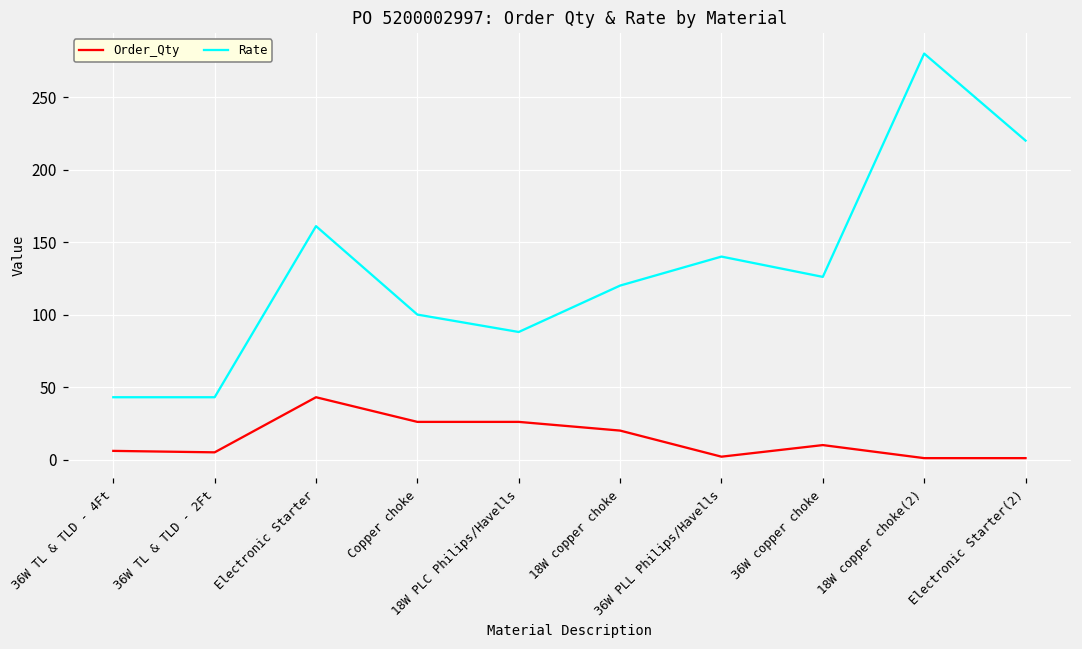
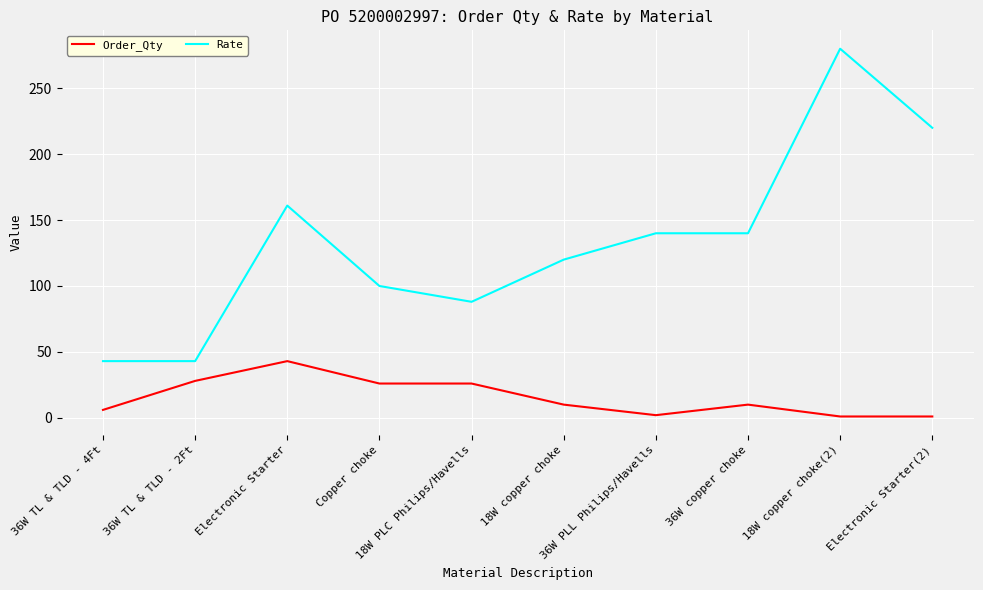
Order_Qty, 36W TL & TLD - 2Ft: 5 -> 28
Order_Qty, 18W copper choke: 20 -> 10
Rate, 36W copper choke: 126 -> 140
